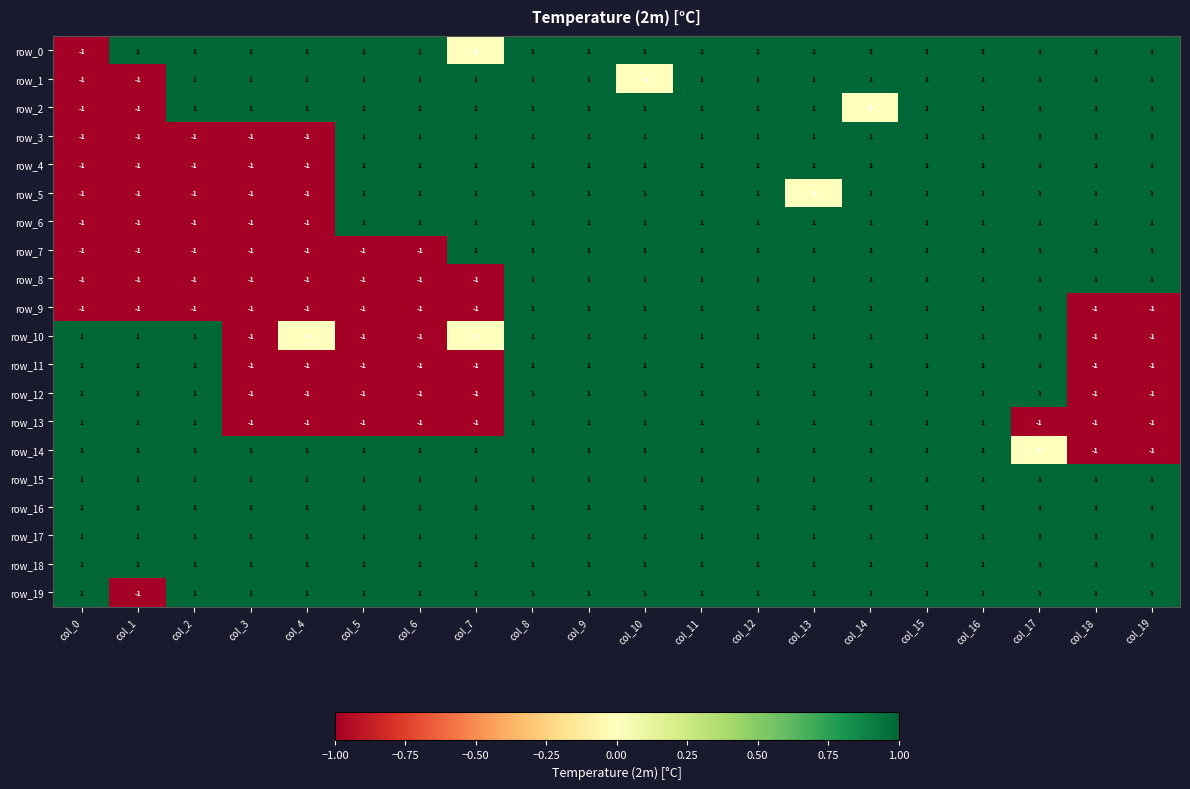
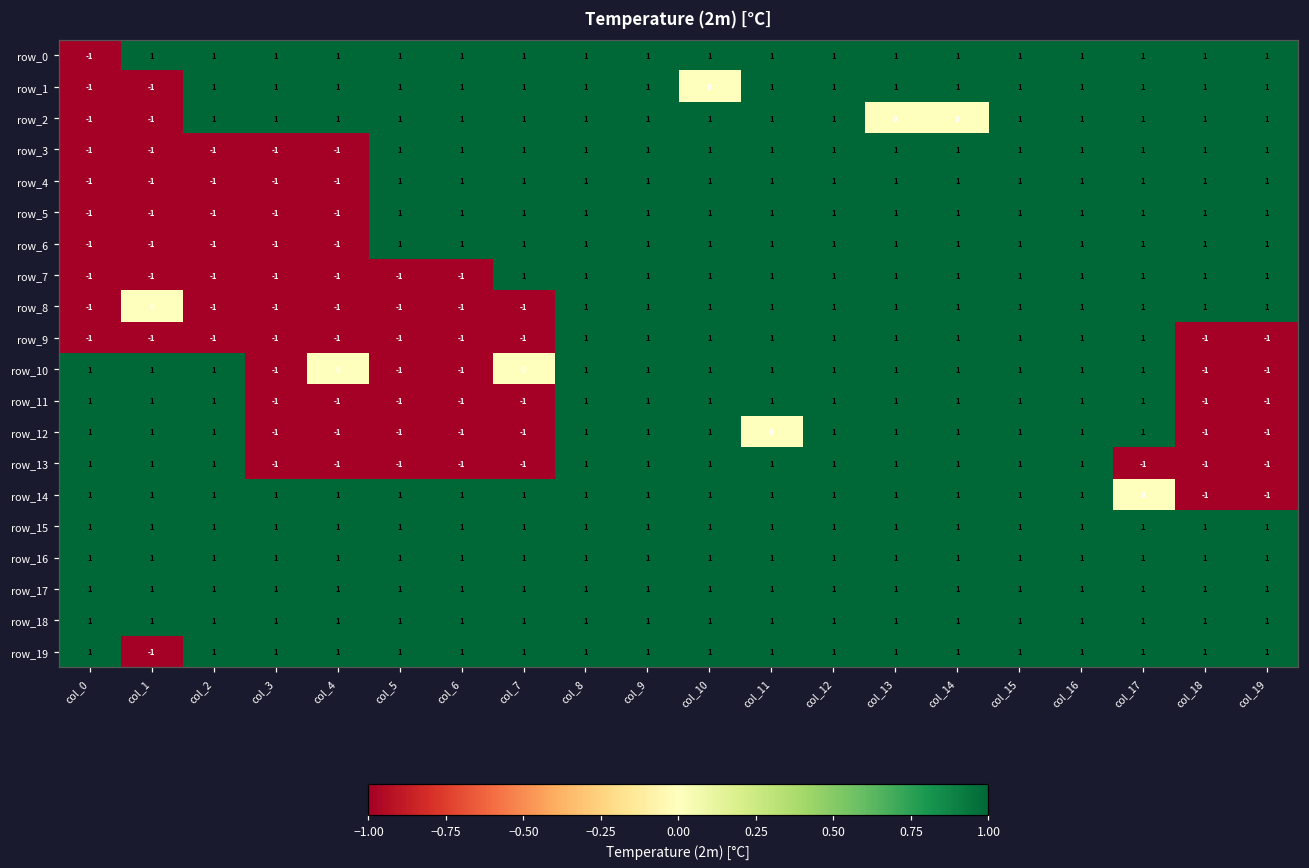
row_0, col_7: 0 -> 1
row_2, col_13: 1 -> 0
row_5, col_13: 0 -> 1
row_8, col_1: -1 -> 0
row_12, col_11: 1 -> 0
